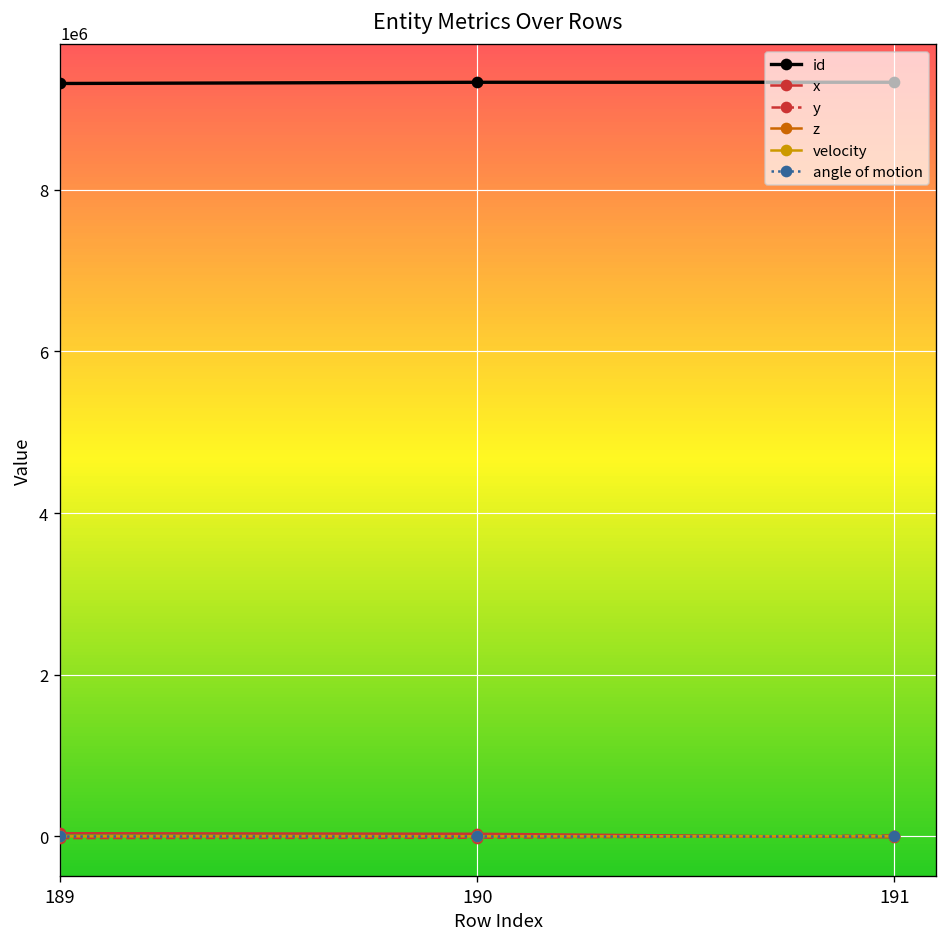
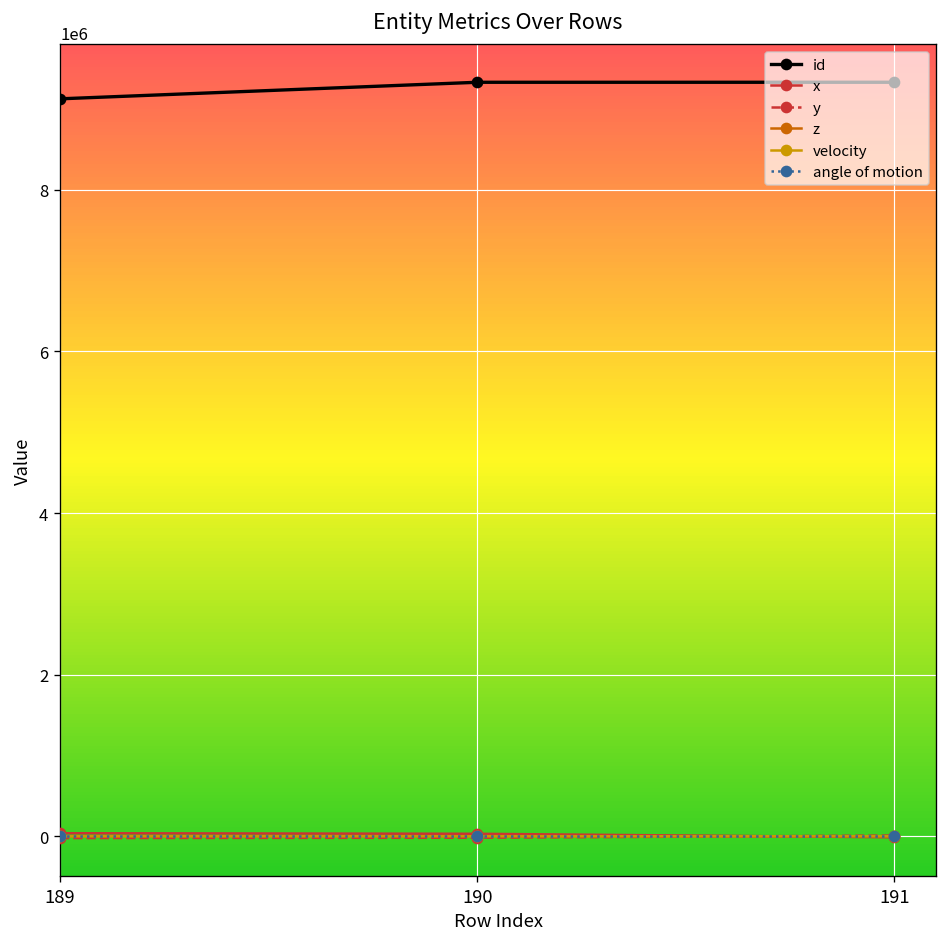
id, 189: 9300000 -> 9100000
